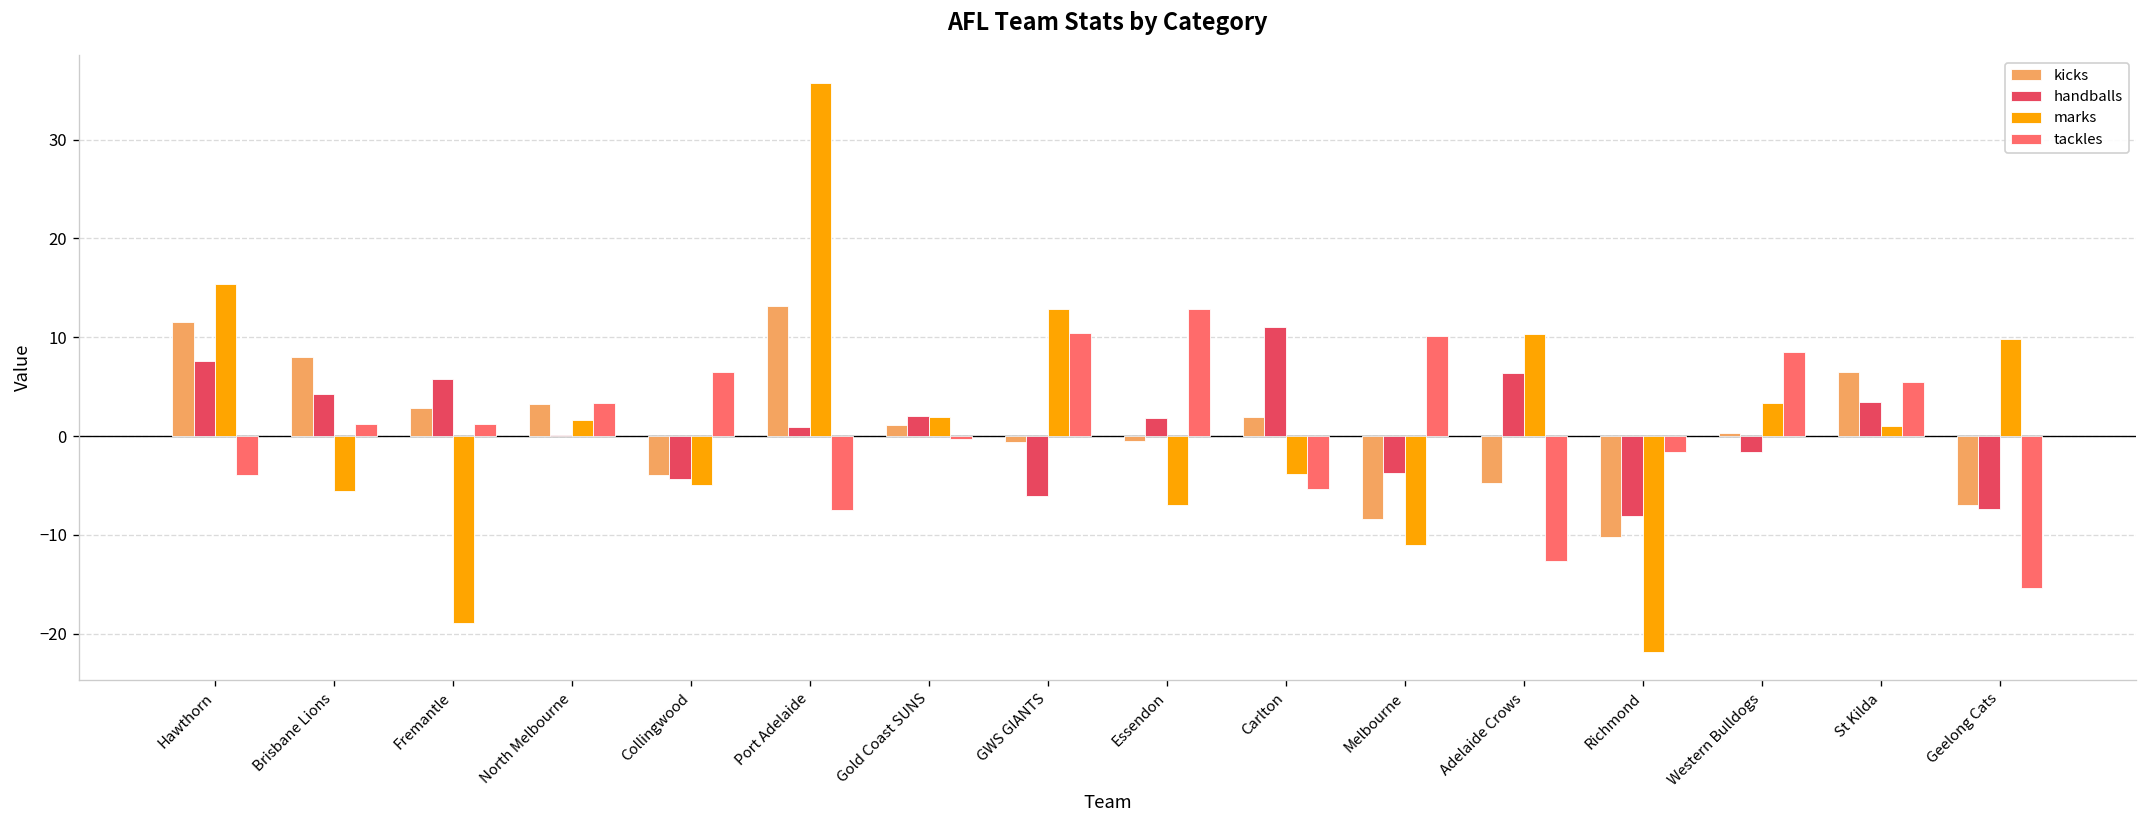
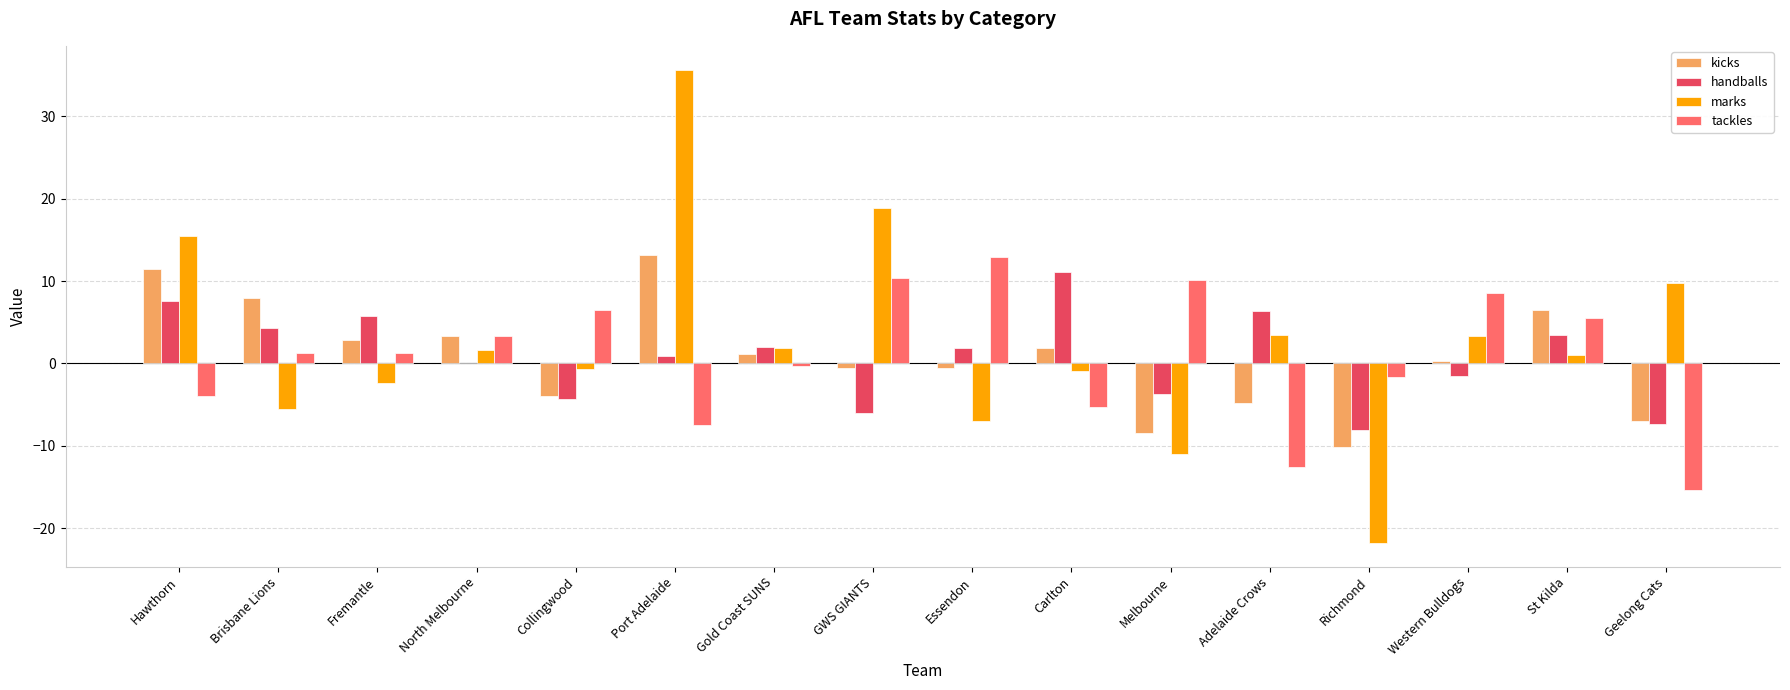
marks, Fremantle: -19 -> -2
marks, Collingwood: -5 -> -1
marks, GWS GIANTS: 13 -> 19
marks, Carlton: -4 -> -1
marks, Adelaide Crows: 10 -> 3
